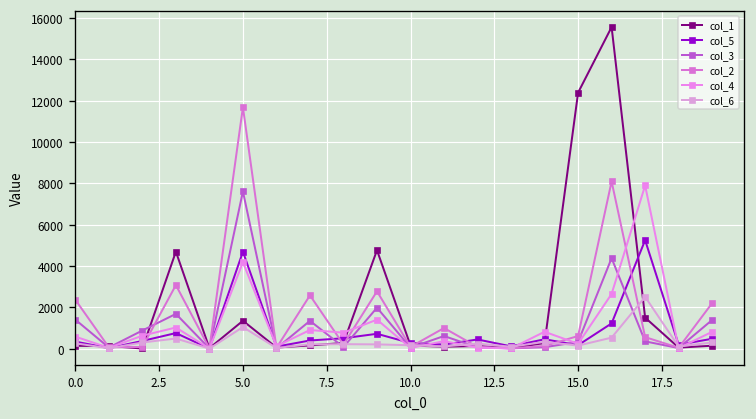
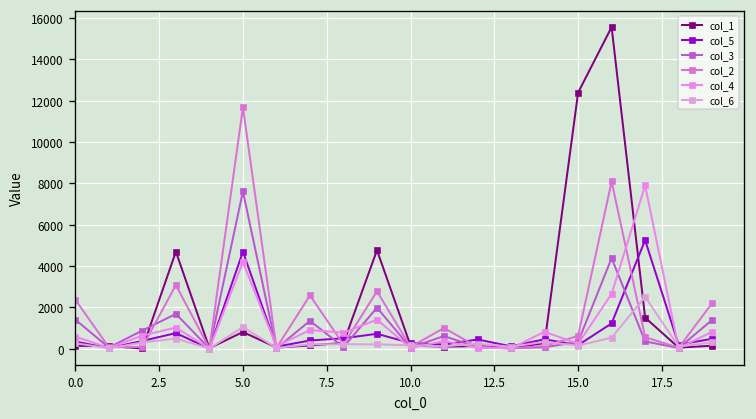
col_1, 5.0: 1400 -> 800
